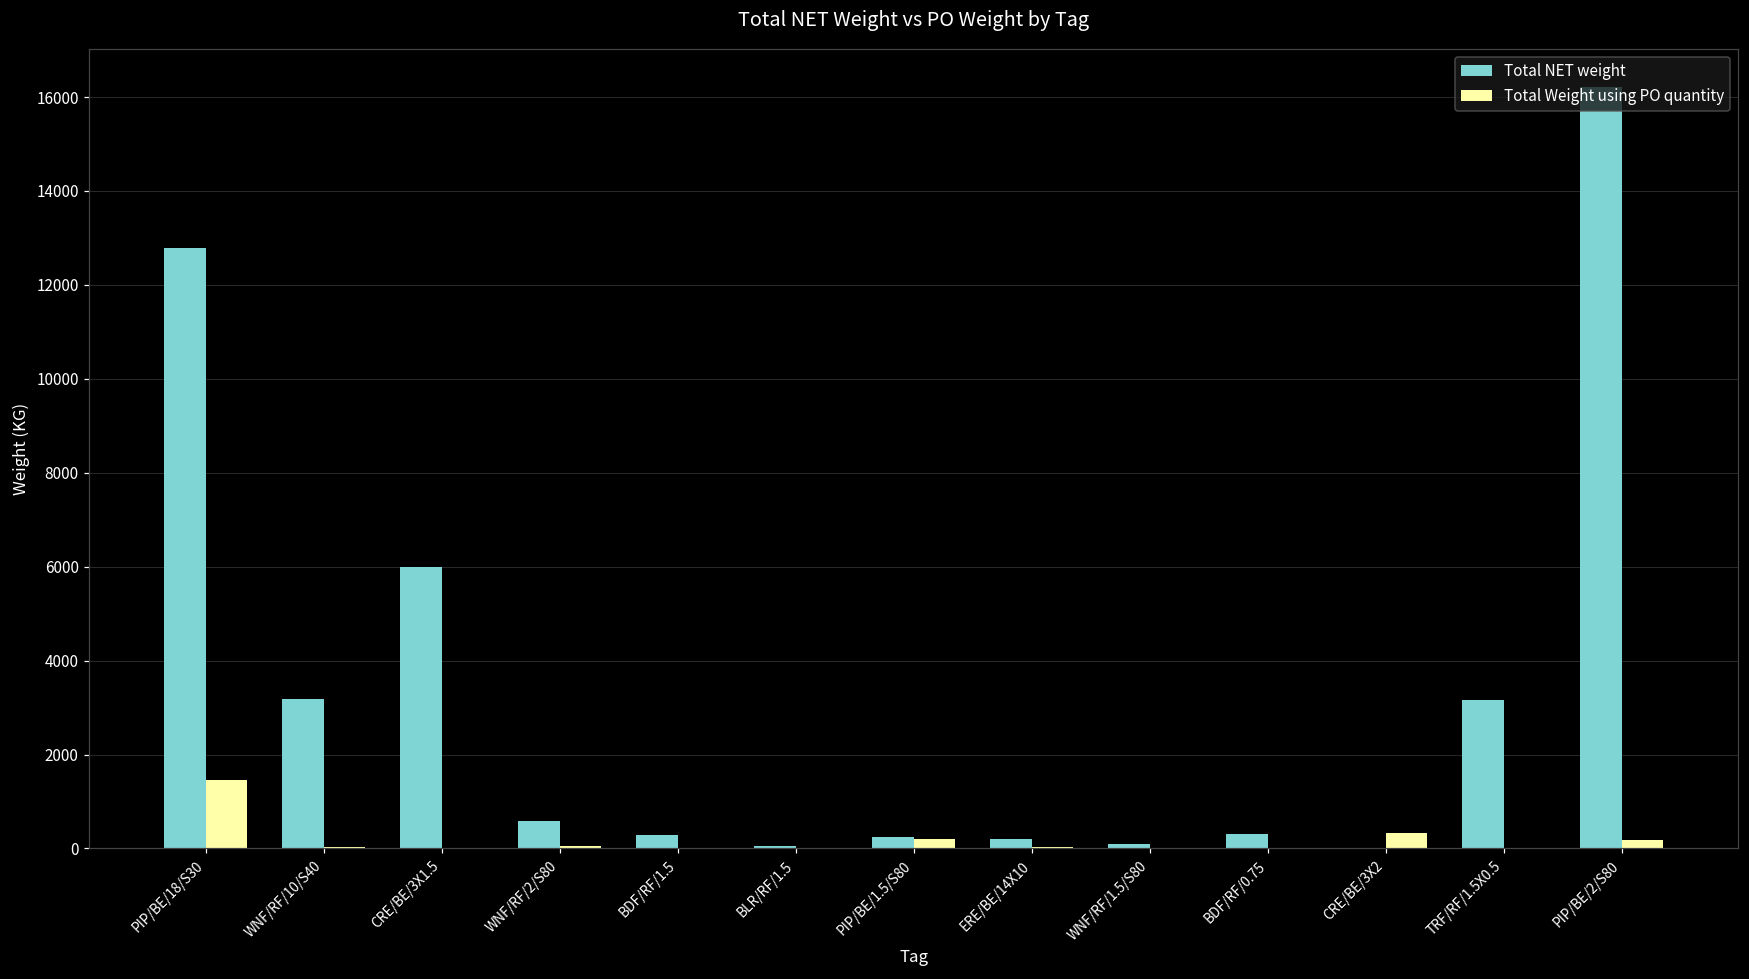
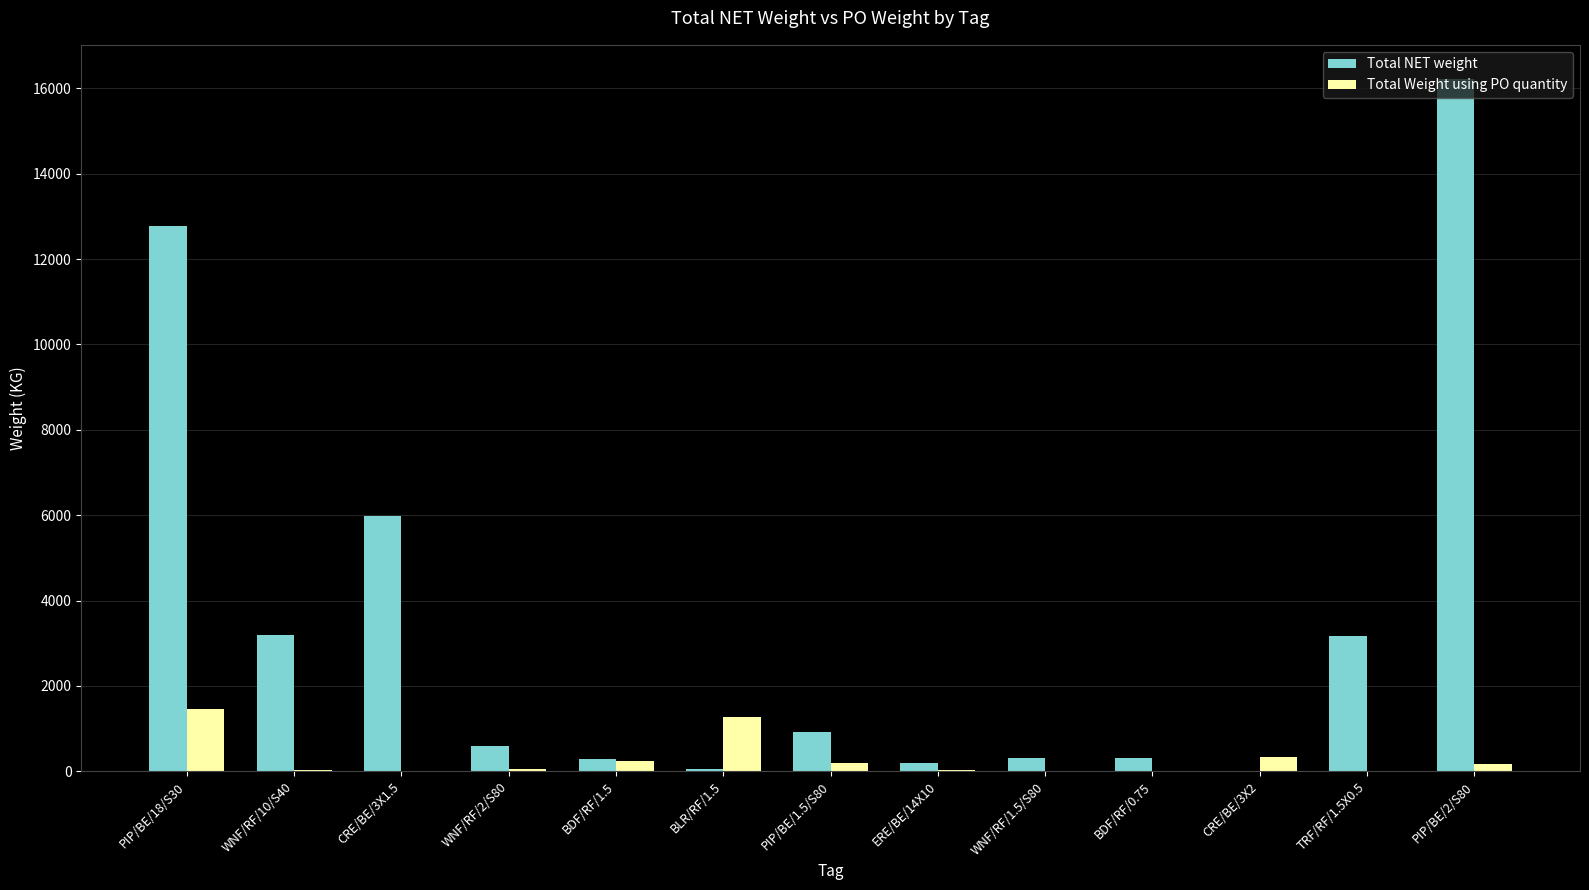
Total Weight using PO quantity, BDF/RF/1.5: 0 -> 200
Total Weight using PO quantity, BLR/RF/1.5: 0 -> 1300
Total NET weight, PIP/BE/1.5/S80: 200 -> 900
Total NET weight, WNF/RF/1.5/S80: 100 -> 300
